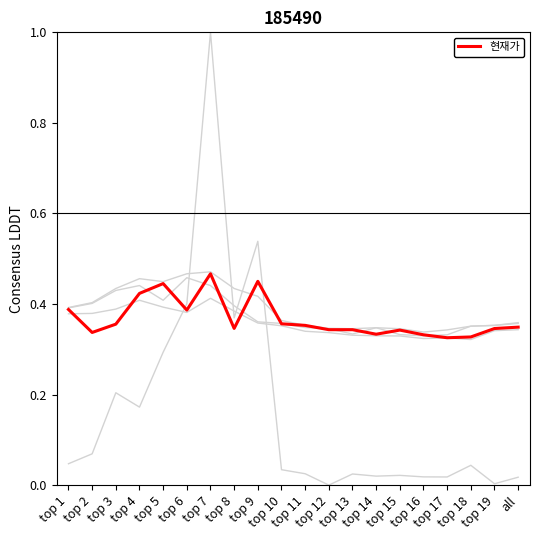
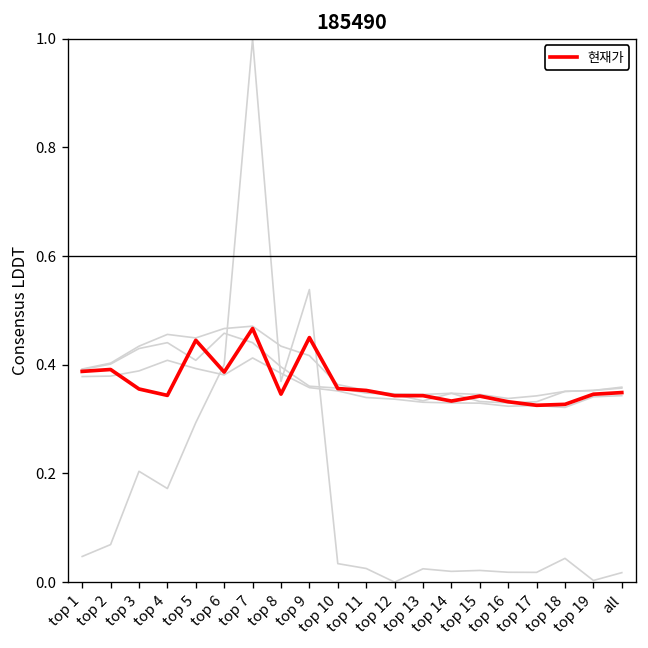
현재가, top 2: 0.34 -> 0.39
현재가, top 4: 0.42 -> 0.34
